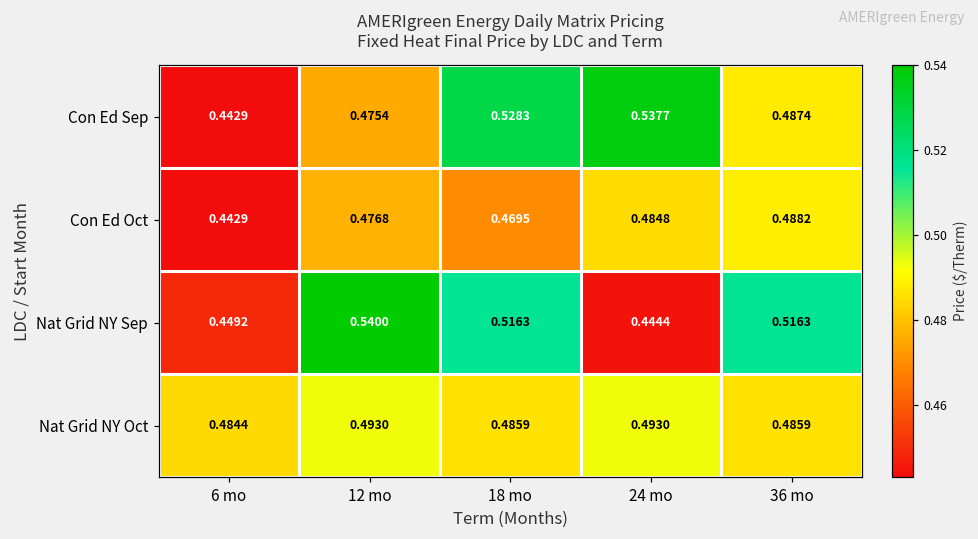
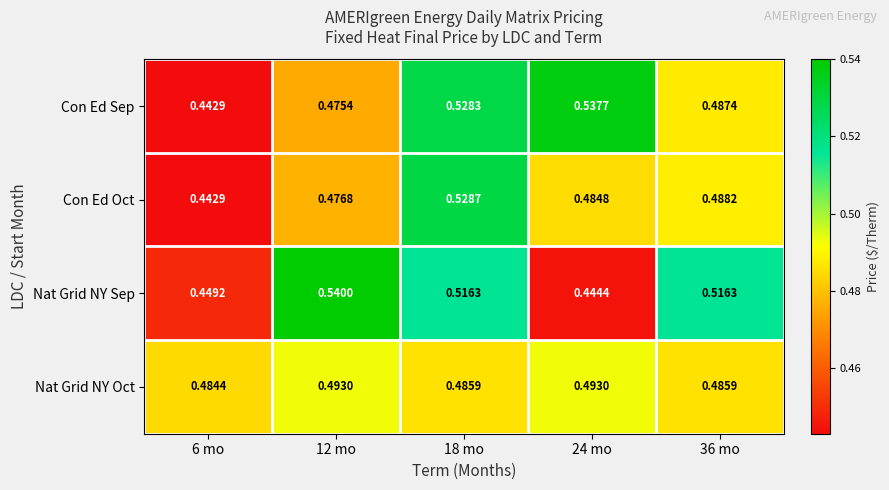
Con Ed Oct, 18 mo: 0.4695 -> 0.5287
